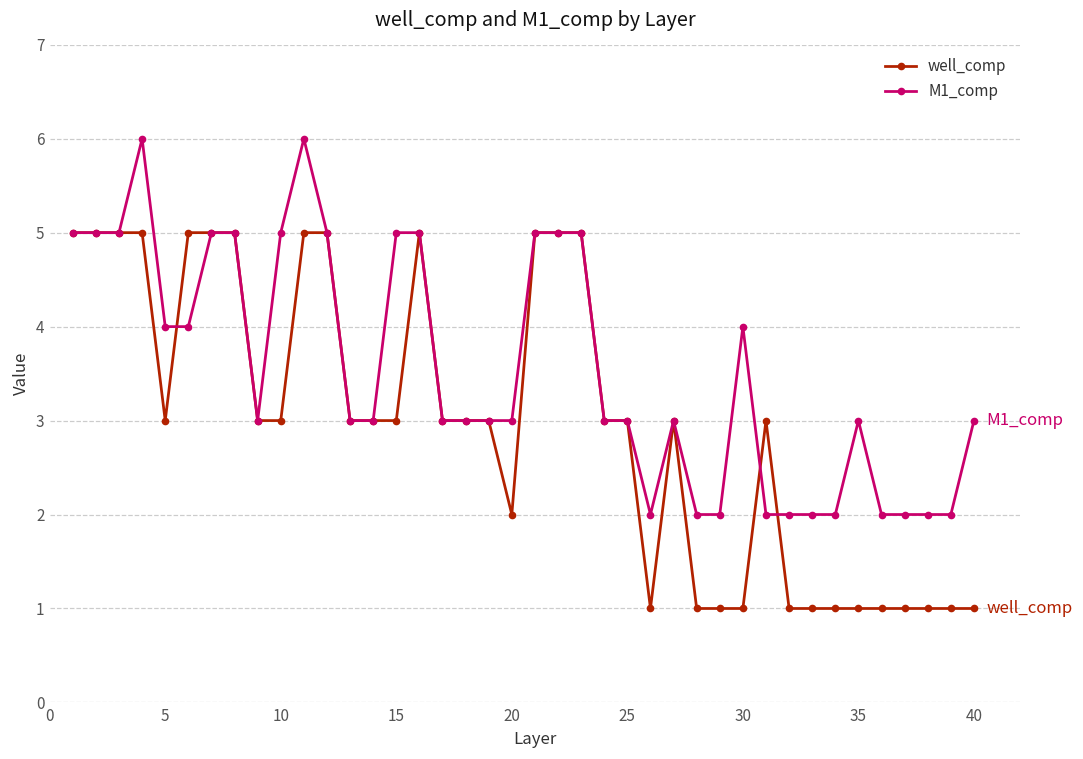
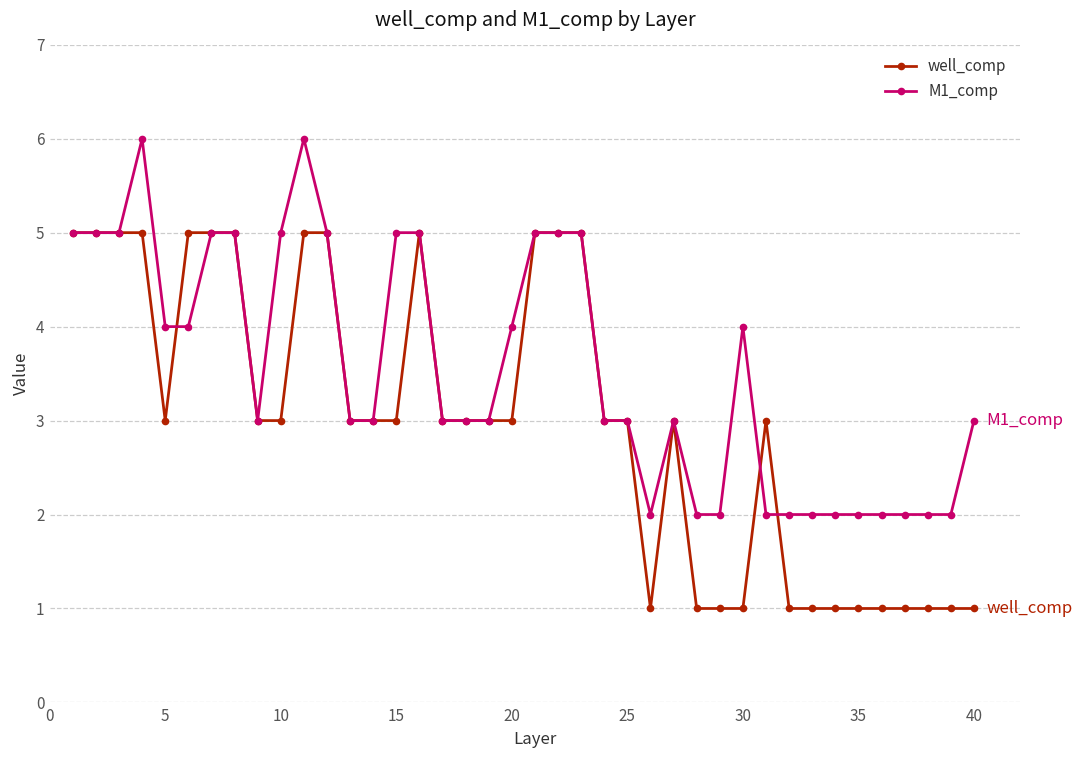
well_comp, 20: 2 -> 3
M1_comp, 20: 3 -> 4
M1_comp, 35: 3 -> 2
